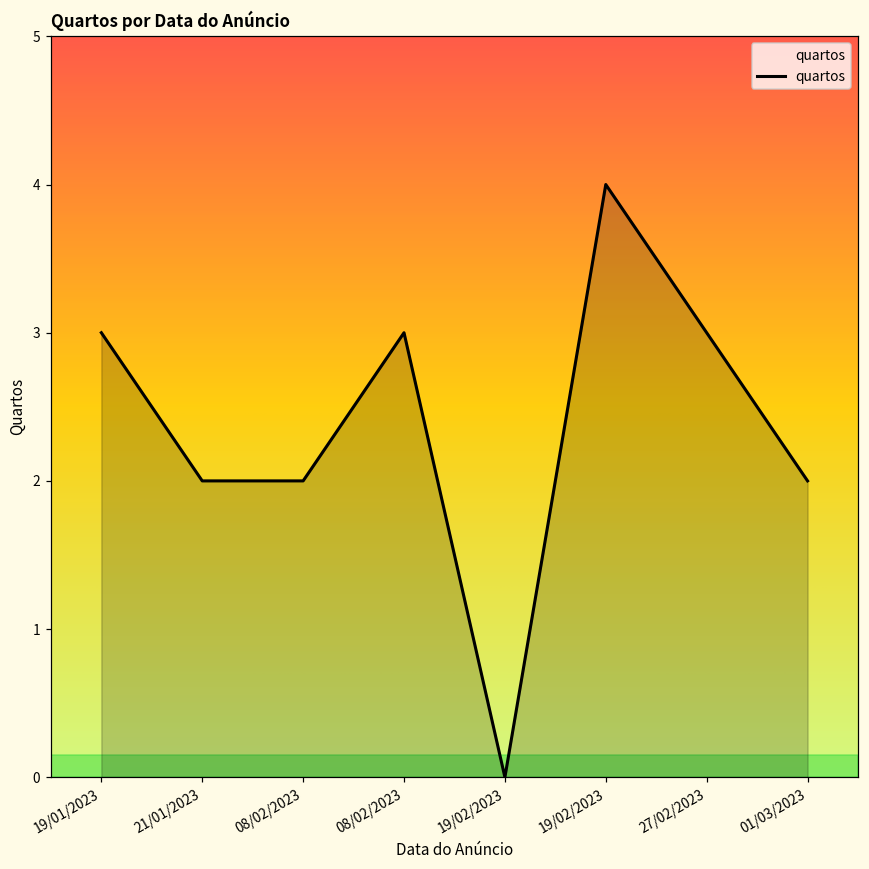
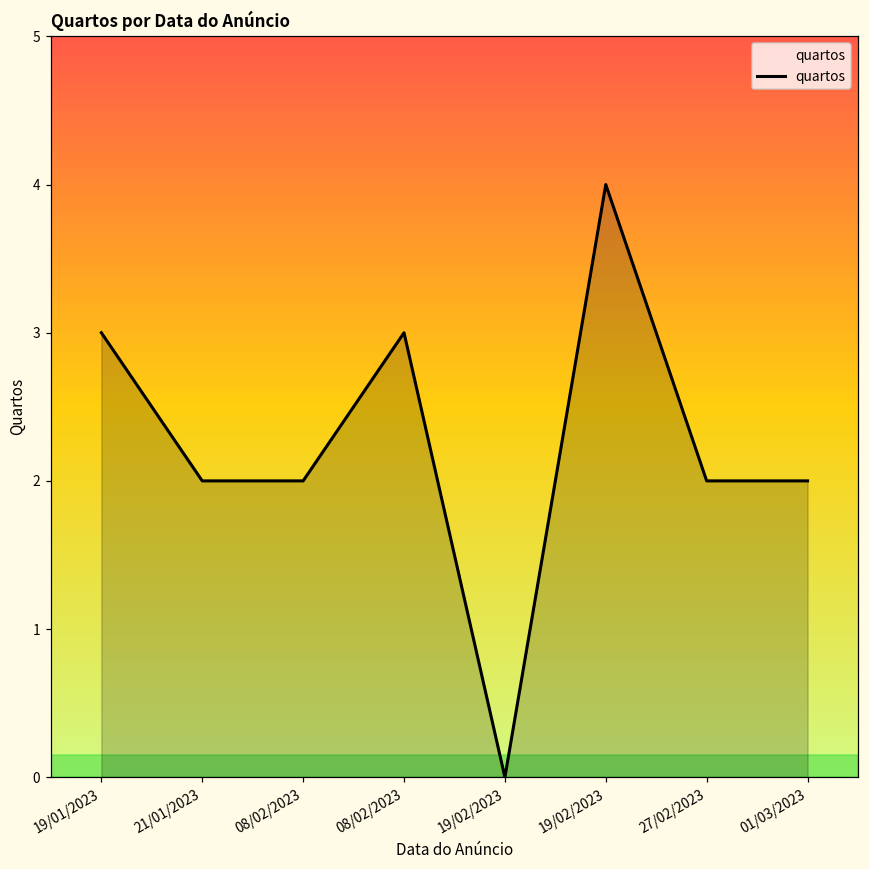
27/02/2023: 3 -> 2
